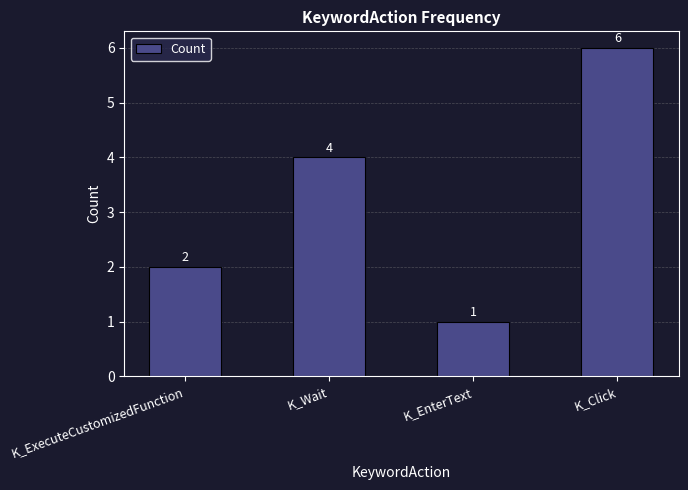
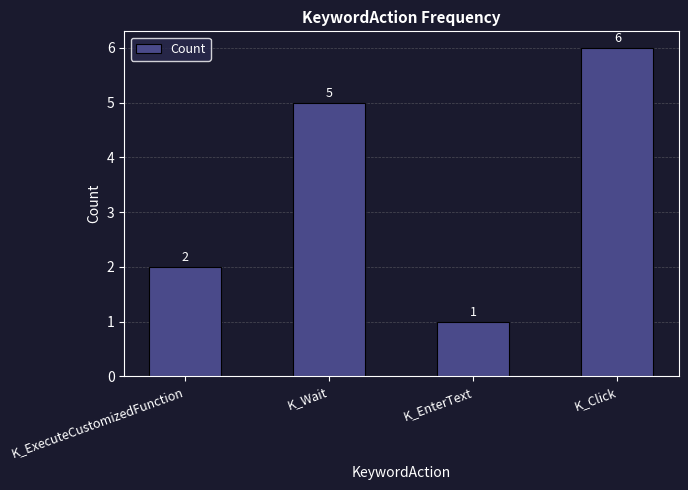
K_Wait: 4 -> 5
